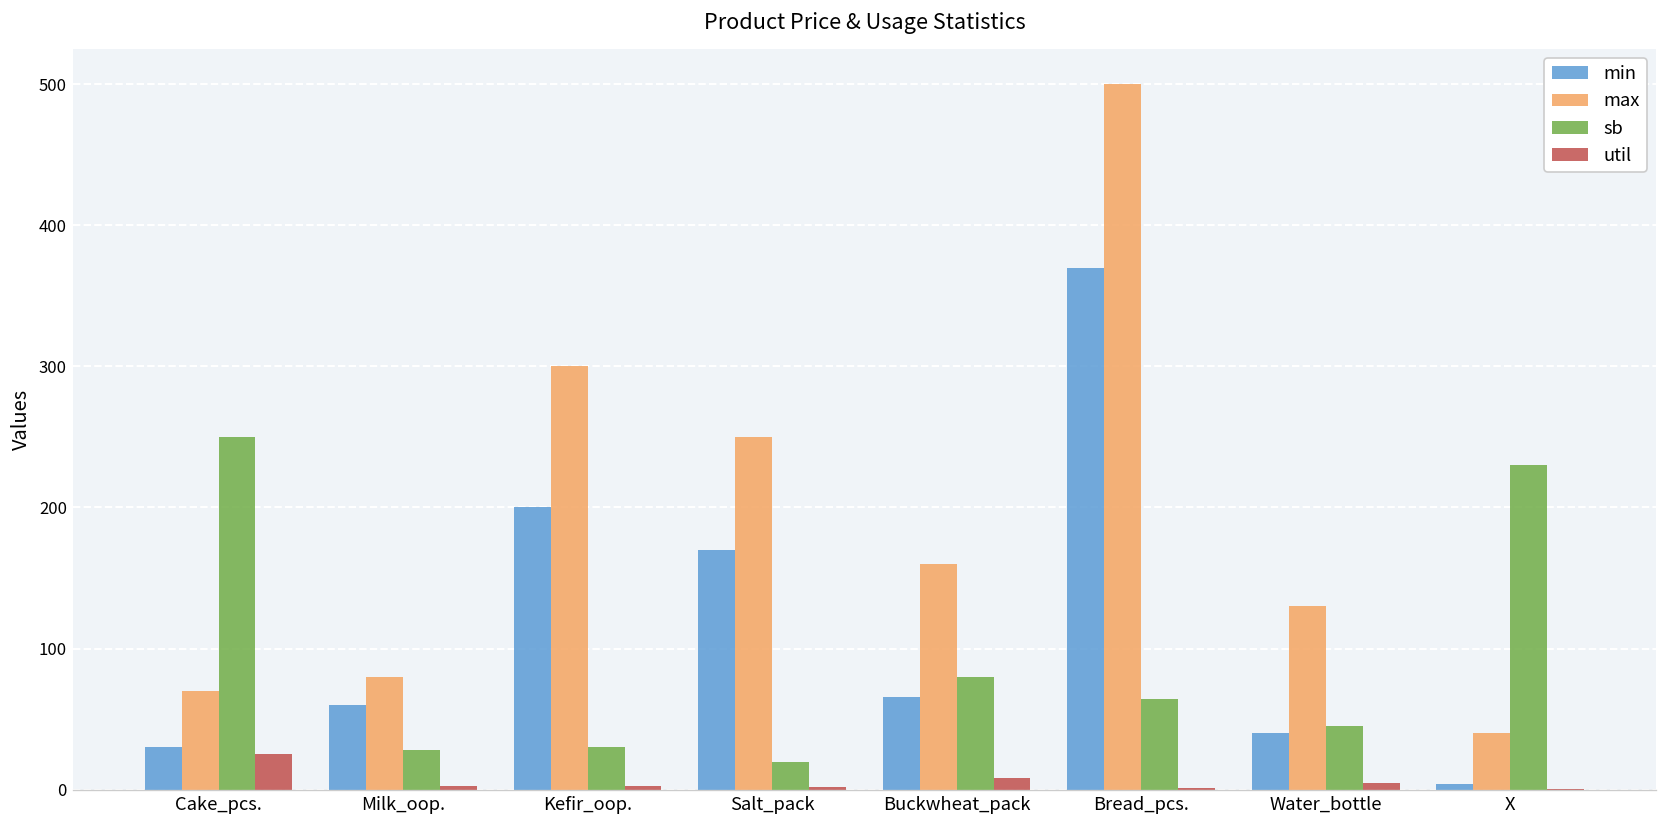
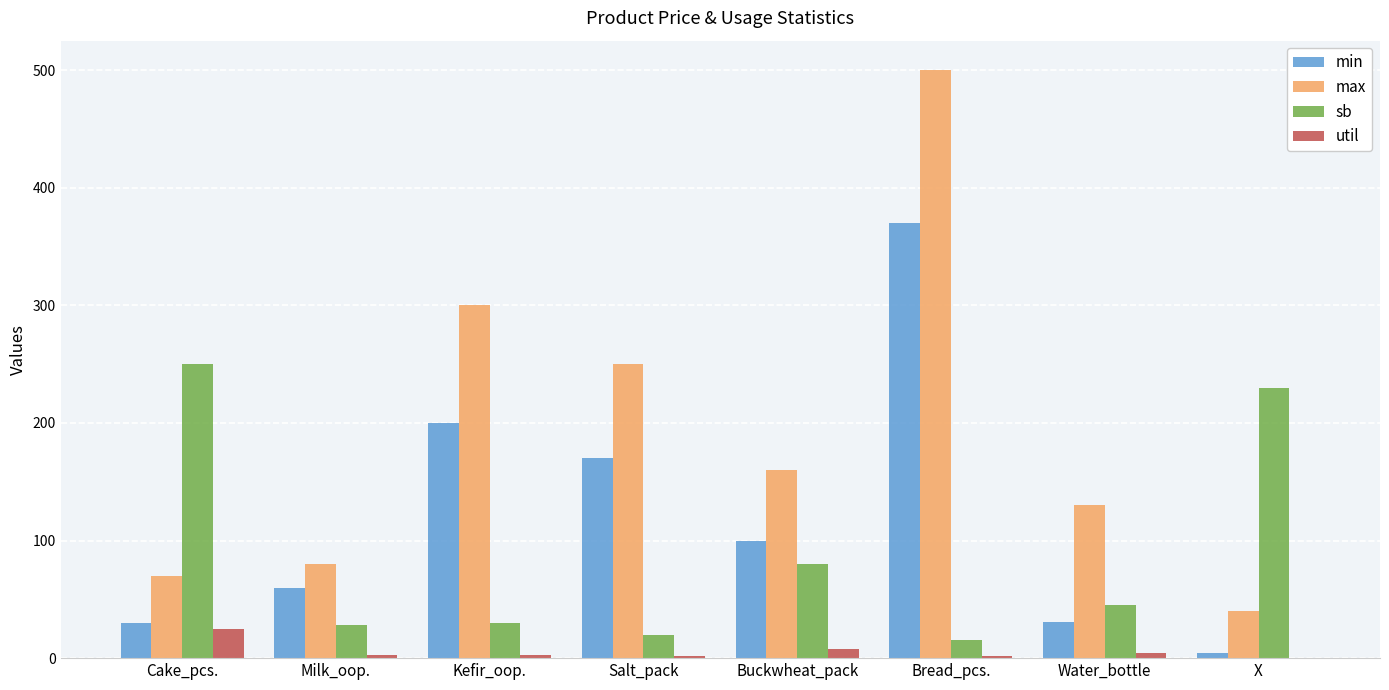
min, Buckwheat_pack: 66 -> 100
sb, Bread_pcs.: 64 -> 15
min, Water_bottle: 40 -> 31
